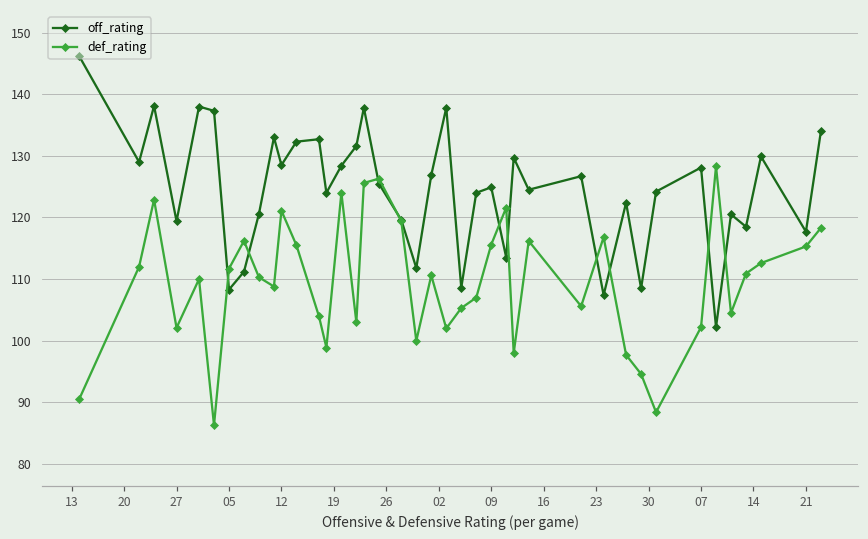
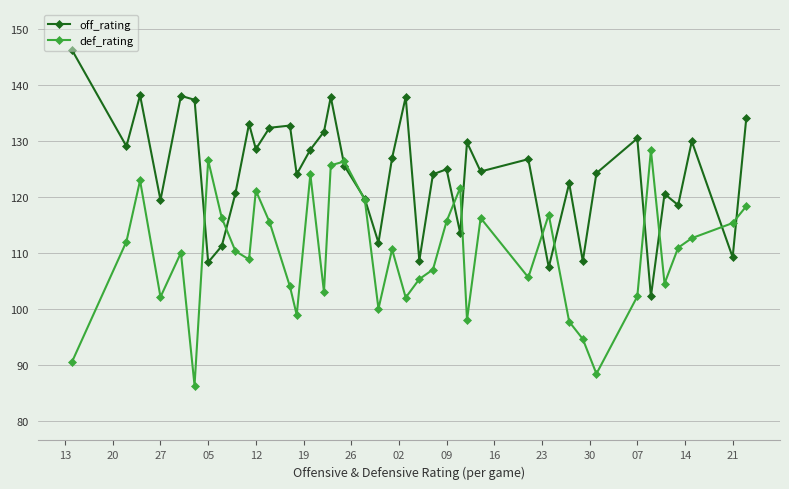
def_rating, 05: 112 -> 127
off_rating, 07: 128 -> 130
off_rating, 21: 118 -> 109
